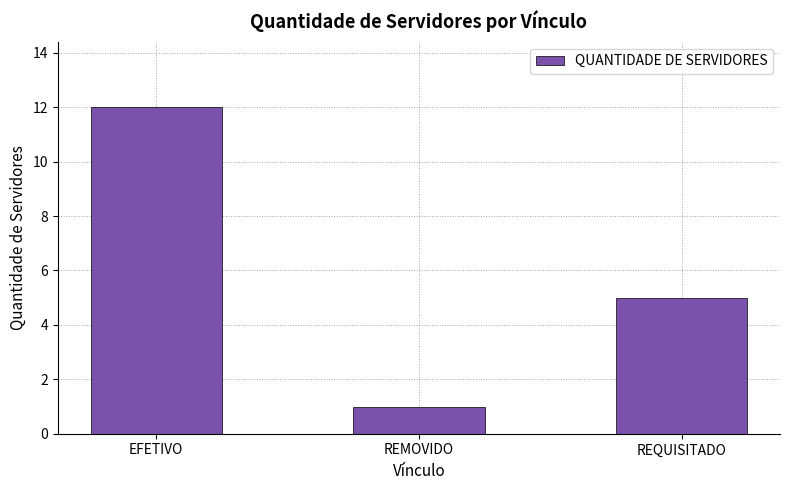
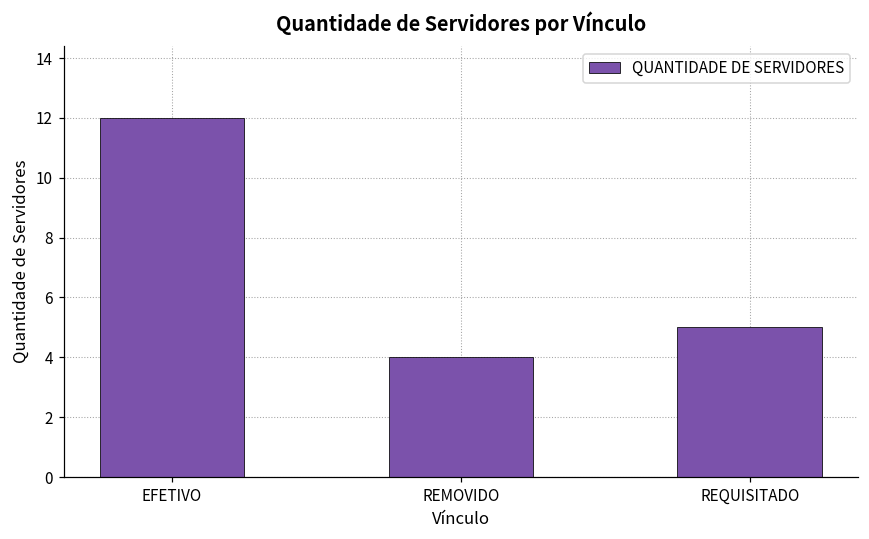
REMOVIDO: 1 -> 4
